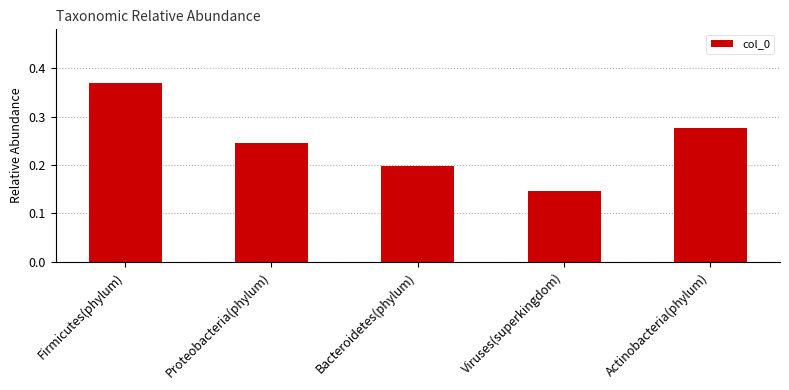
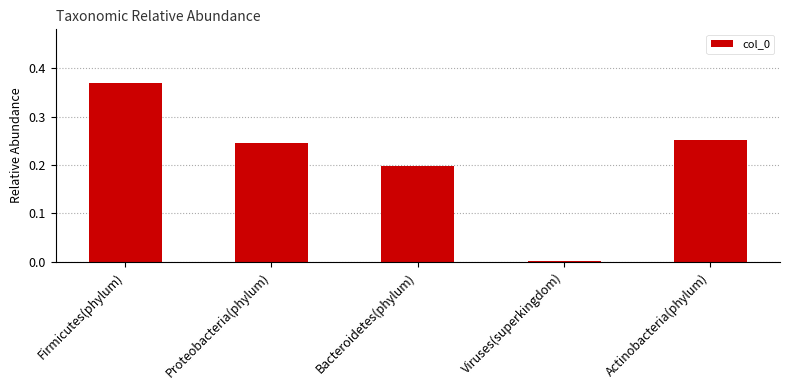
Viruses(superkingdom): 0.15 -> 0.00
Actinobacteria(phylum): 0.28 -> 0.25
